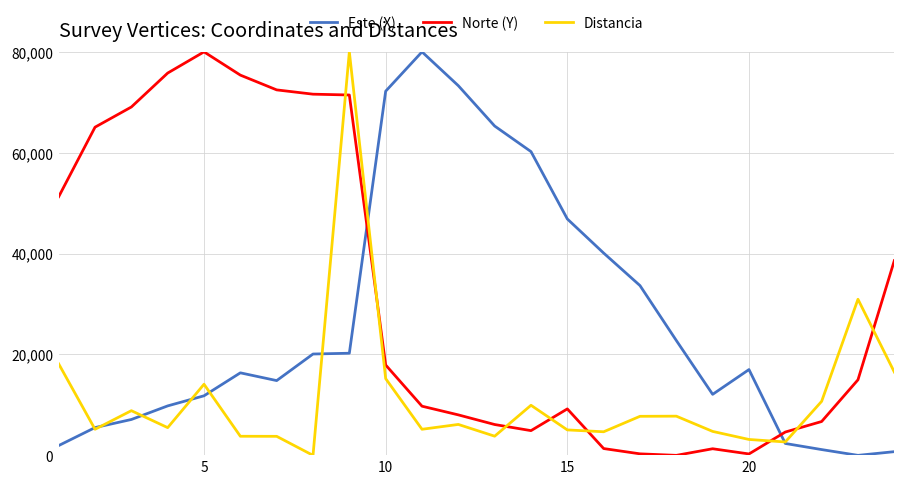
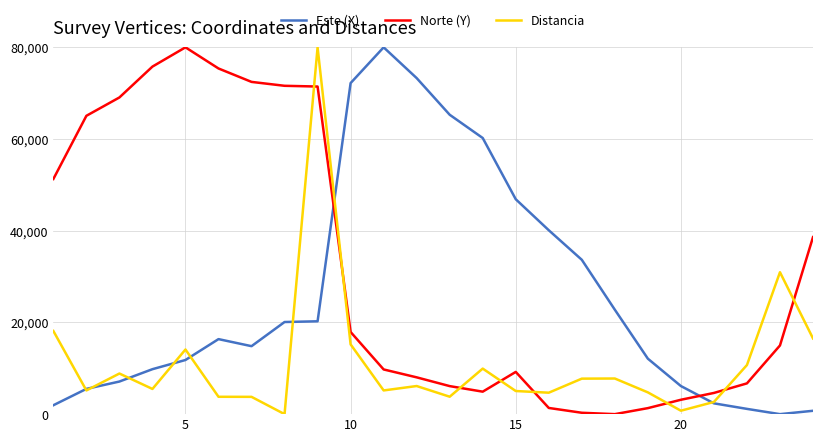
Este (X), 20: 17,000 -> 6,000
Norte (Y), 20: 0 -> 3,000
Distancia, 20: 3,000 -> 1,000
